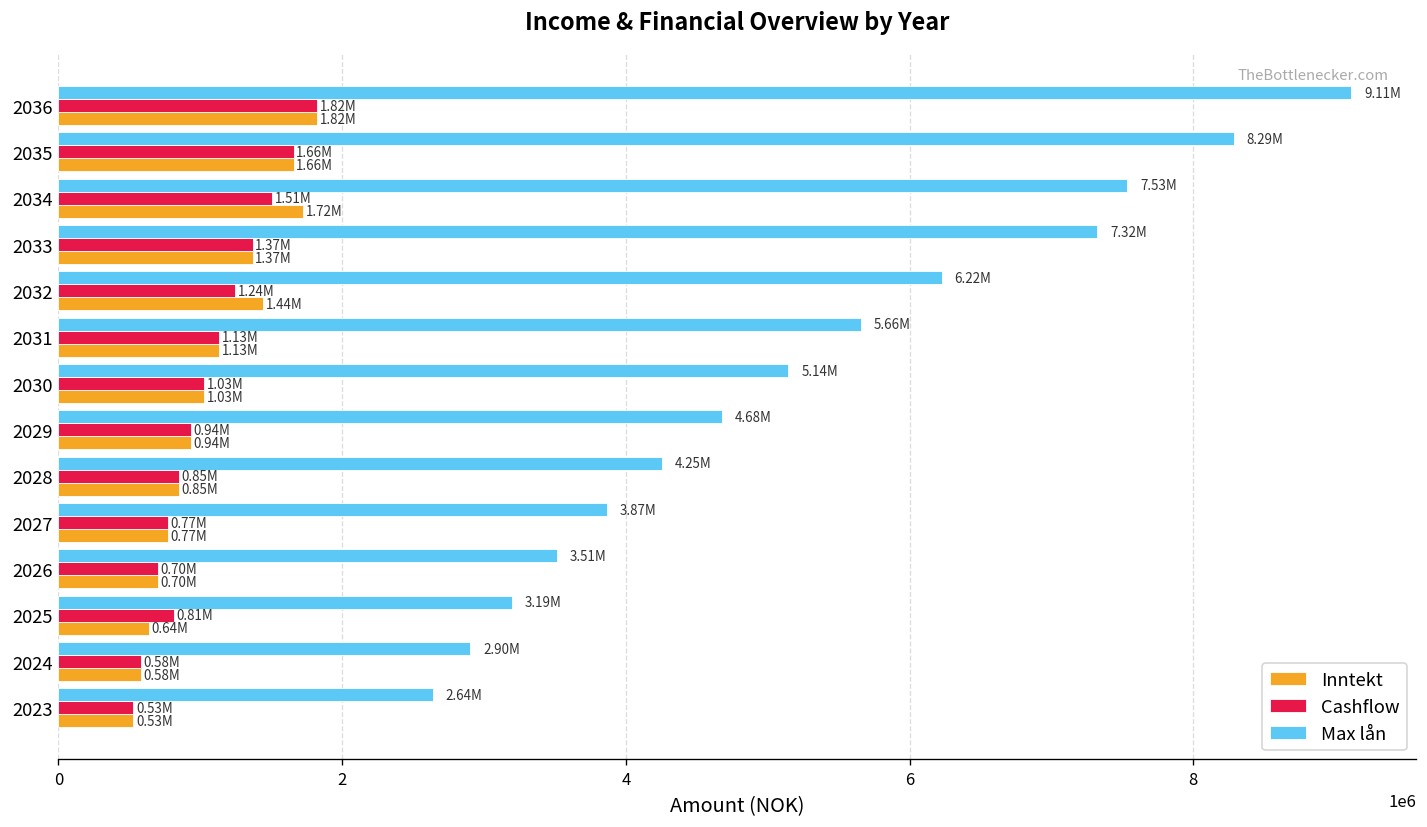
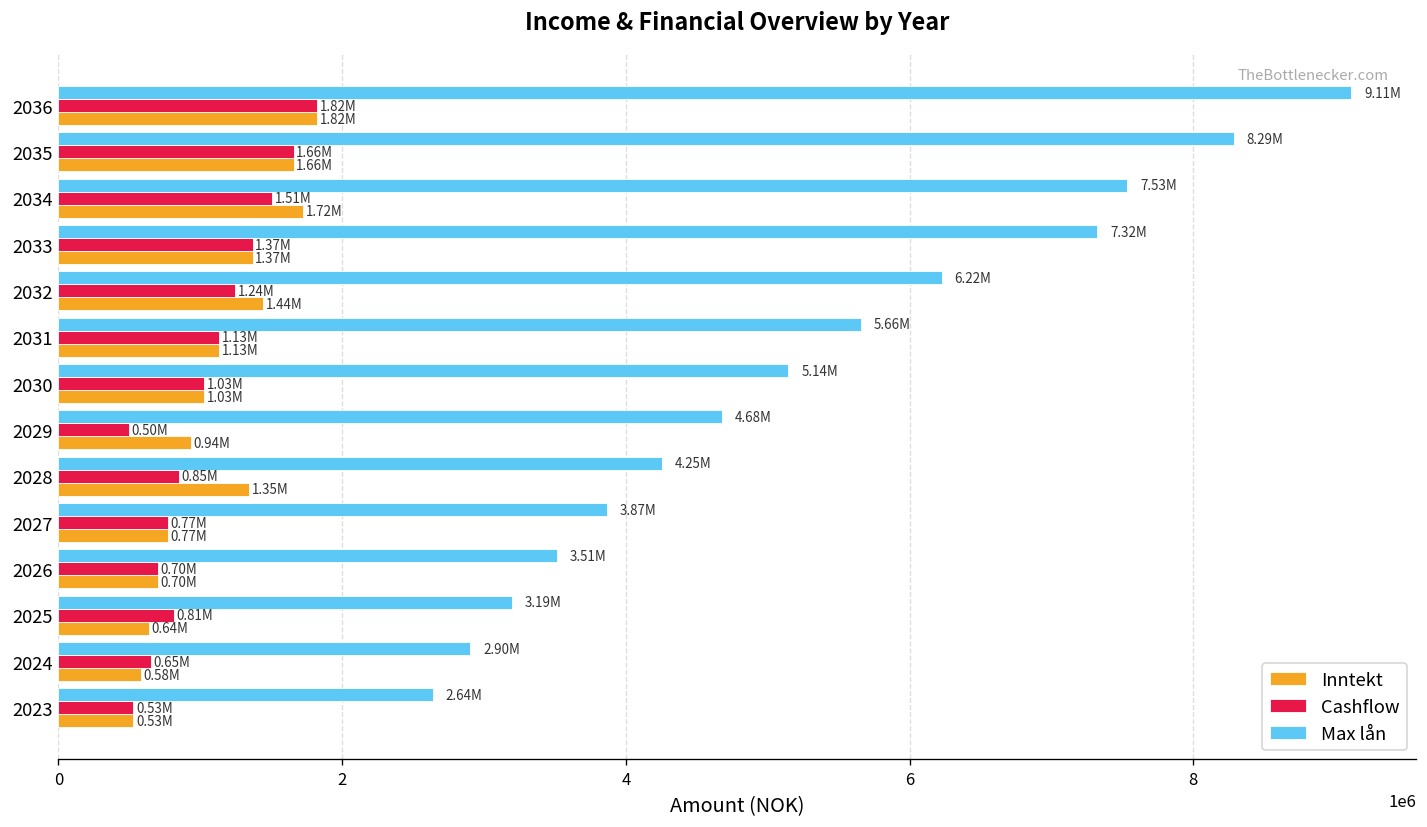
Cashflow, 2029: 0.94M -> 0.50M
Inntekt, 2028: 0.85M -> 1.35M
Cashflow, 2024: 0.58M -> 0.65M
